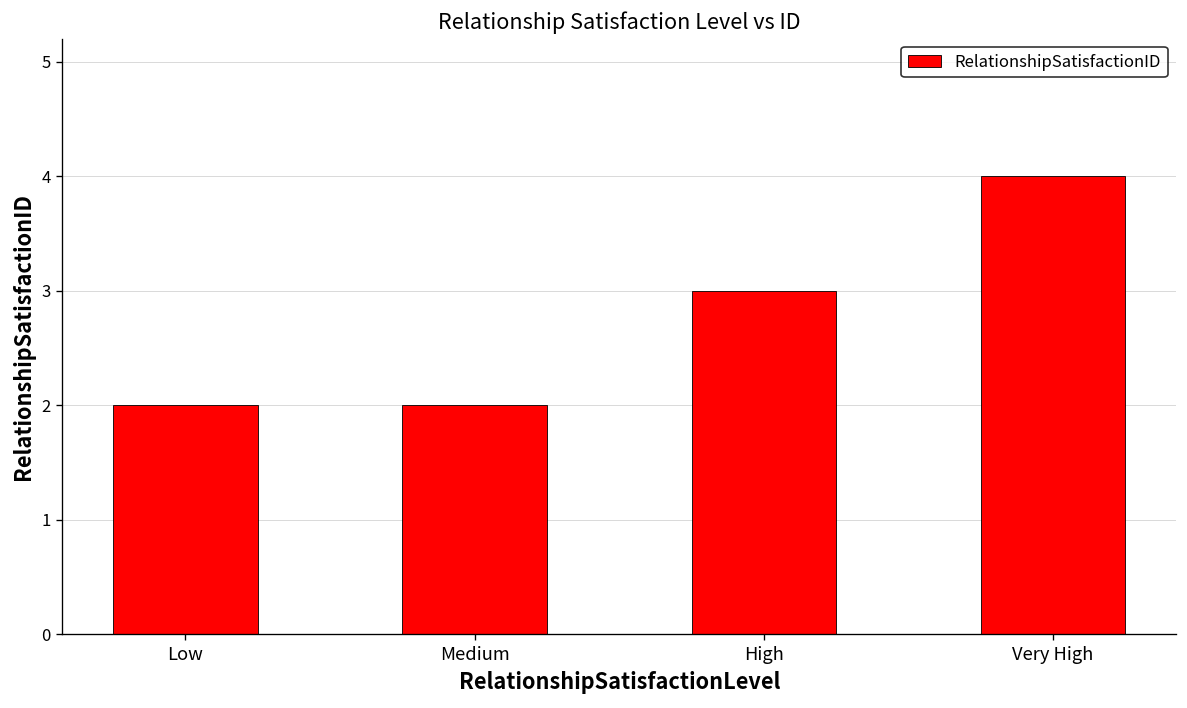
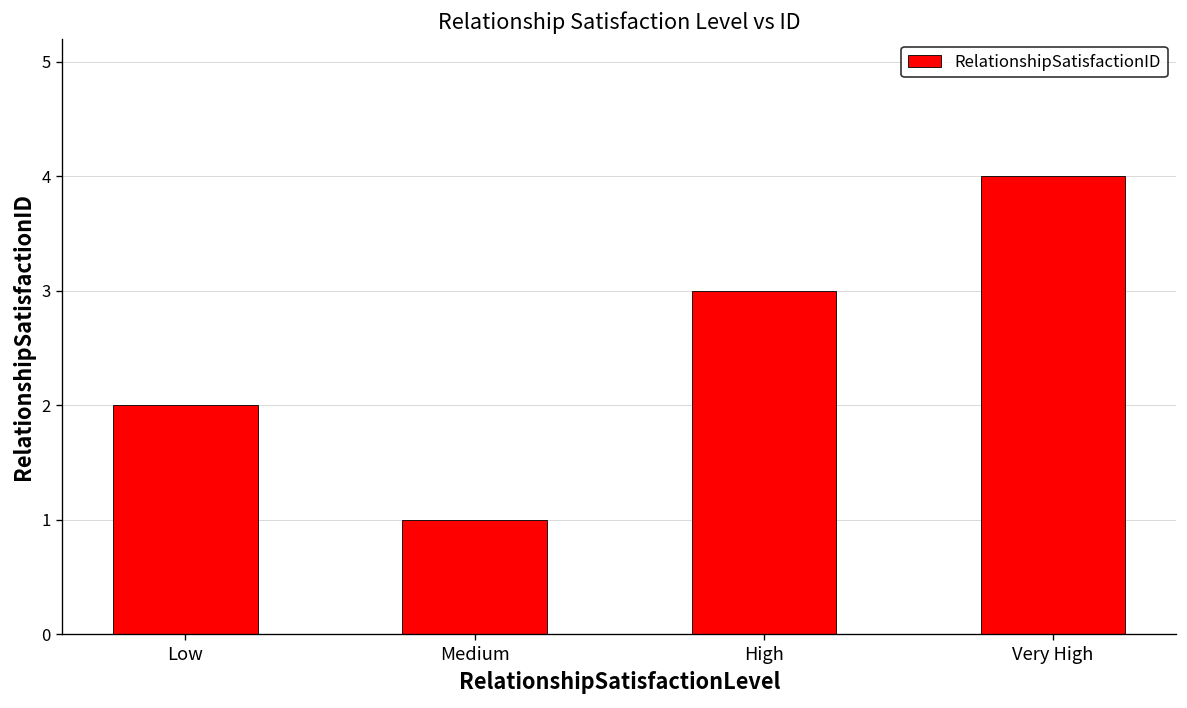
Medium: 2 -> 1
